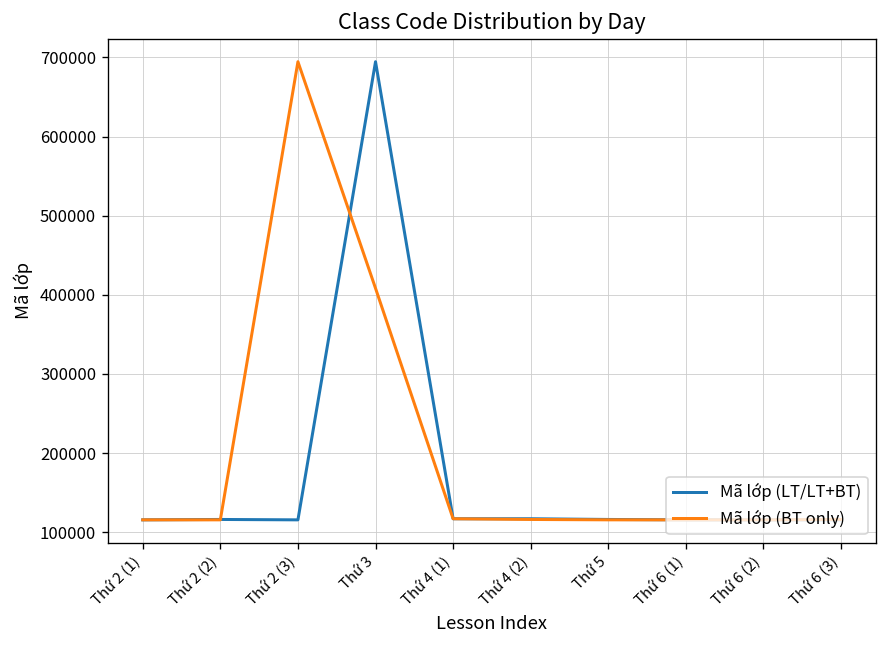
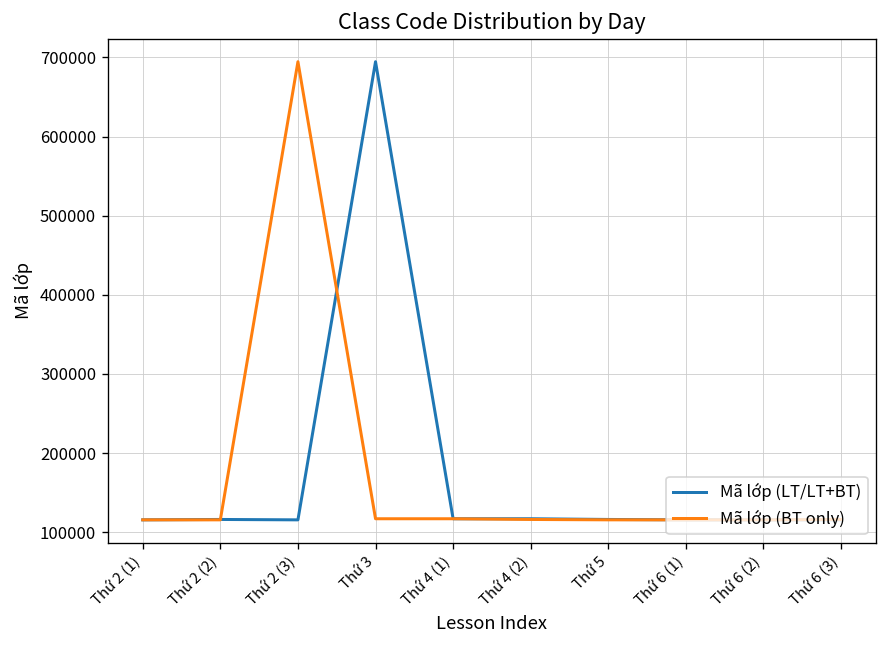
Mã lớp (BT only), Thứ 3: 410000 -> 120000
